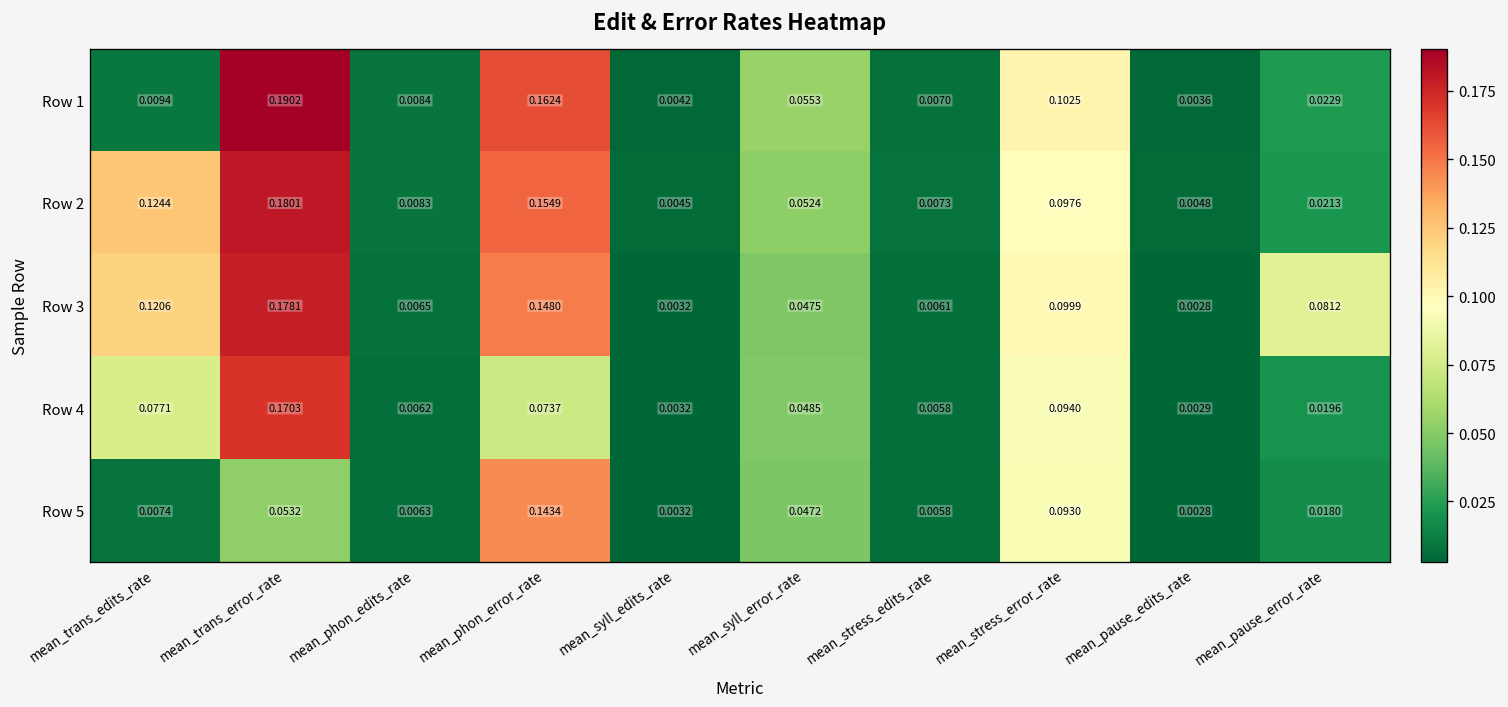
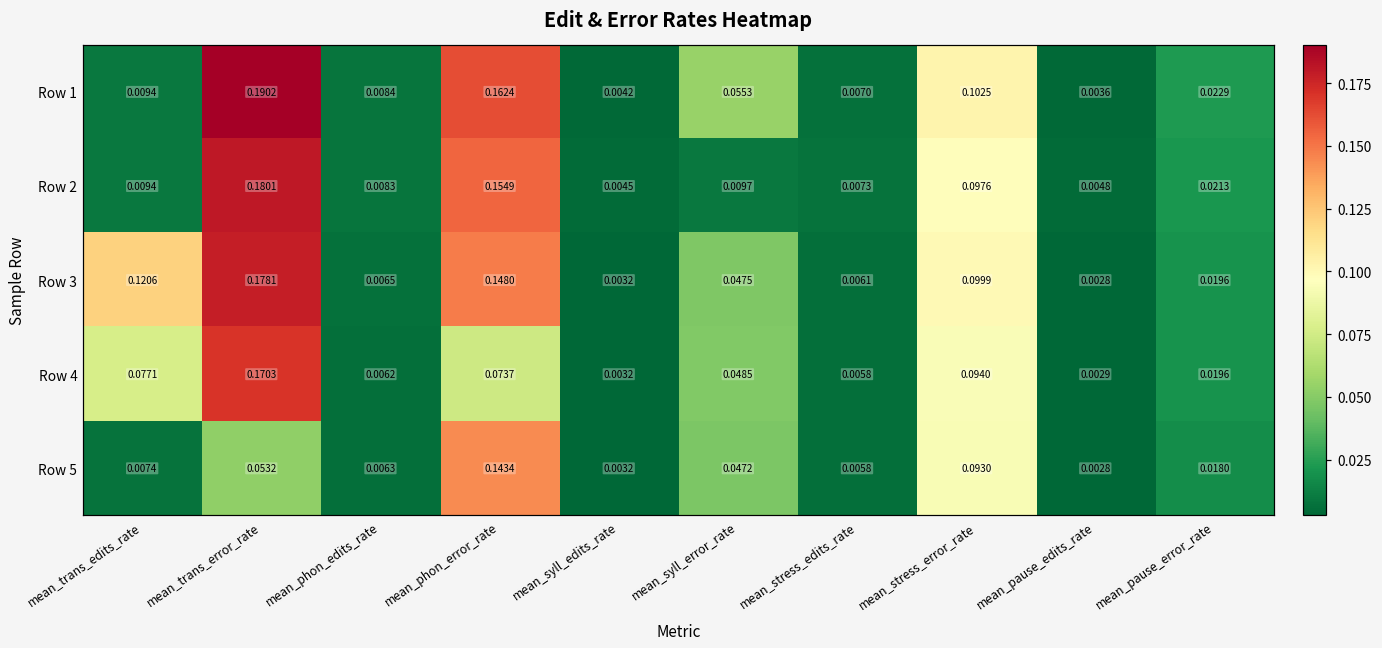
Row 2, mean_trans_edits_rate: 0.1244 -> 0.0094
Row 2, mean_syll_error_rate: 0.0524 -> 0.0097
Row 3, mean_pause_error_rate: 0.0812 -> 0.0196
